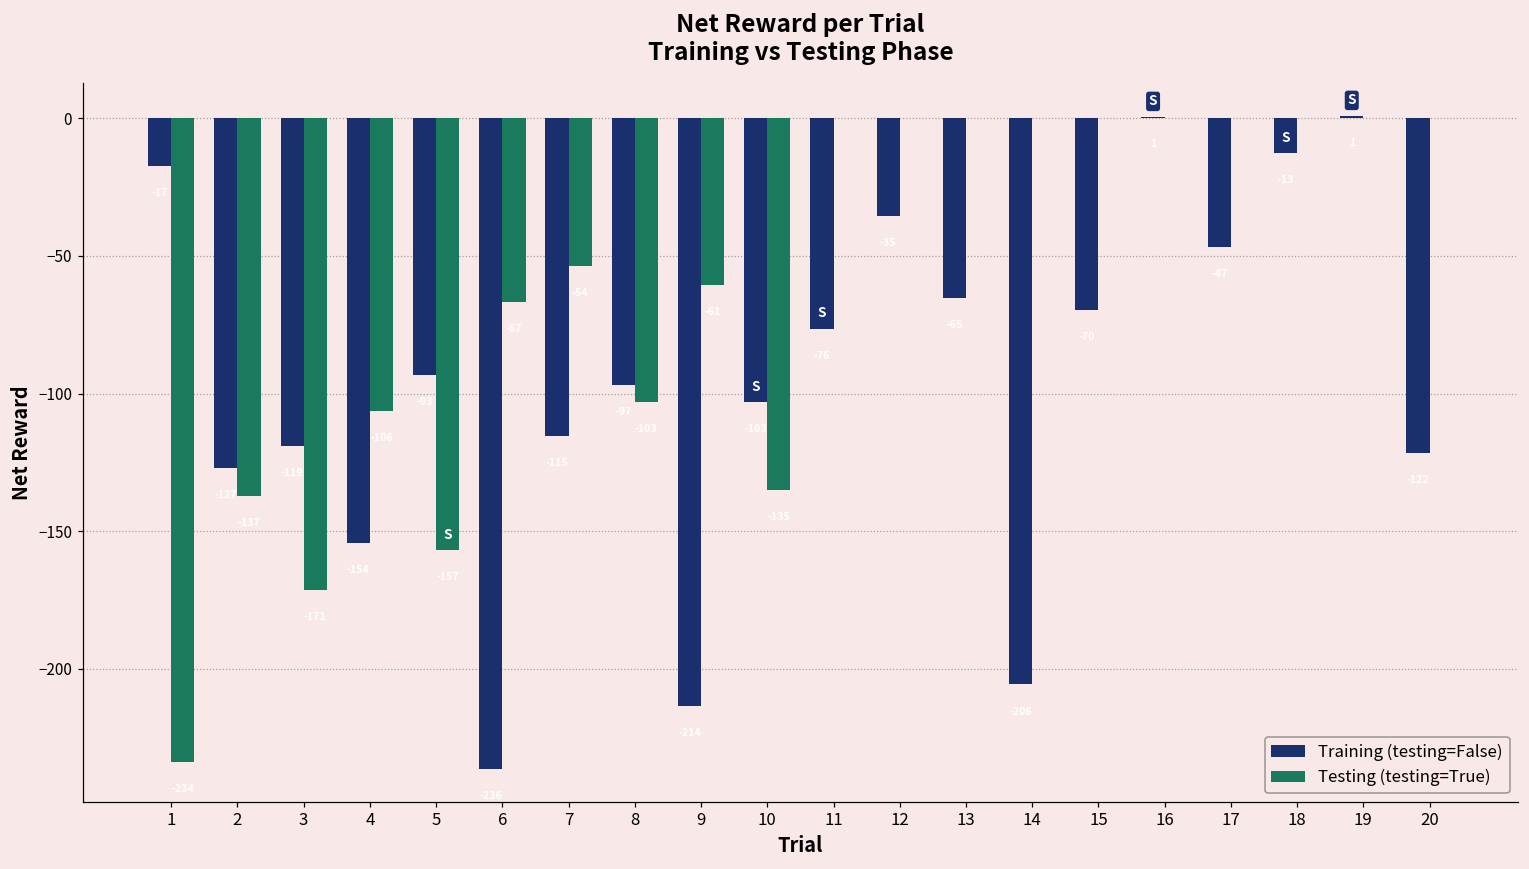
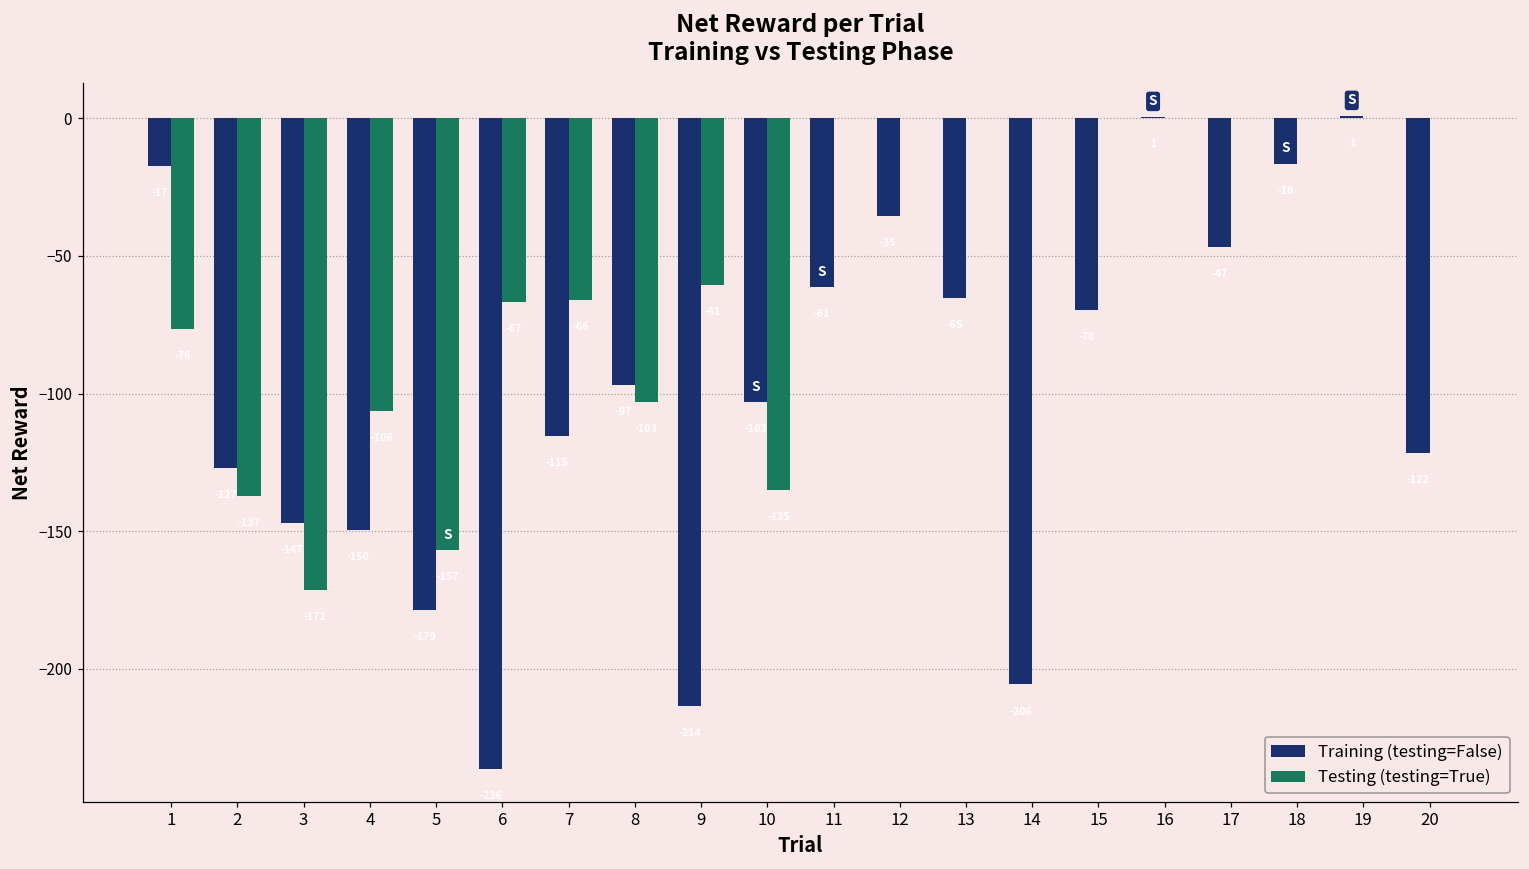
Testing (testing=True), 1: -234 -> -76
Training (testing=False), 3: -119 -> -147
Training (testing=False), 4: -154 -> -150
Training (testing=False), 5: -93 -> -179
Testing (testing=True), 7: -54 -> -66
Training (testing=False), 11: -76 -> -61
Training (testing=False), 18: -13 -> -16
